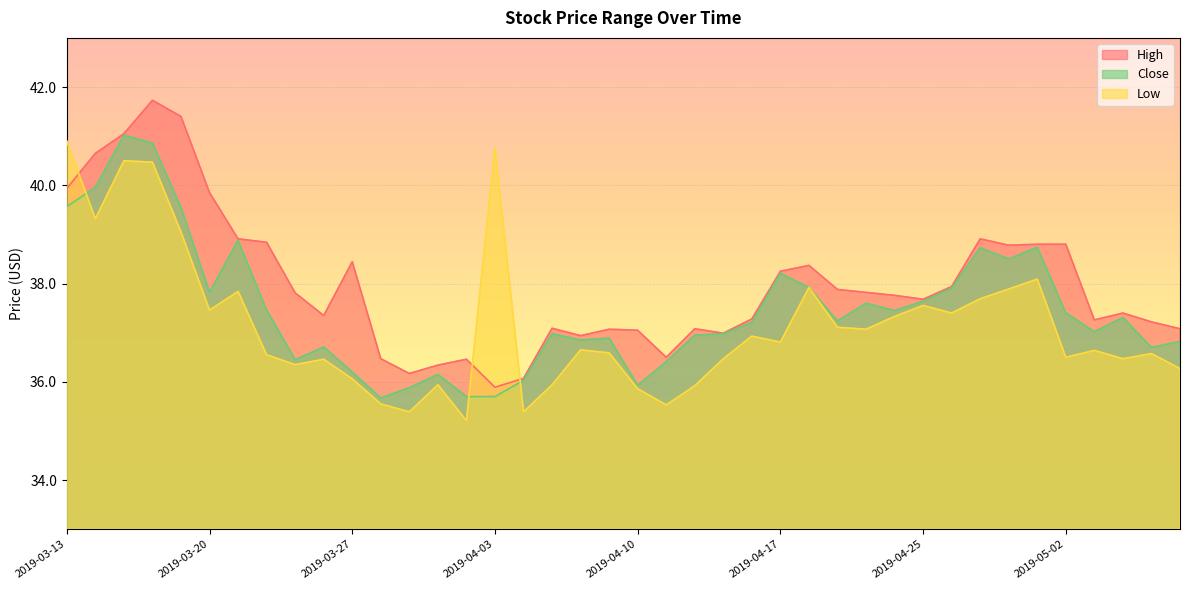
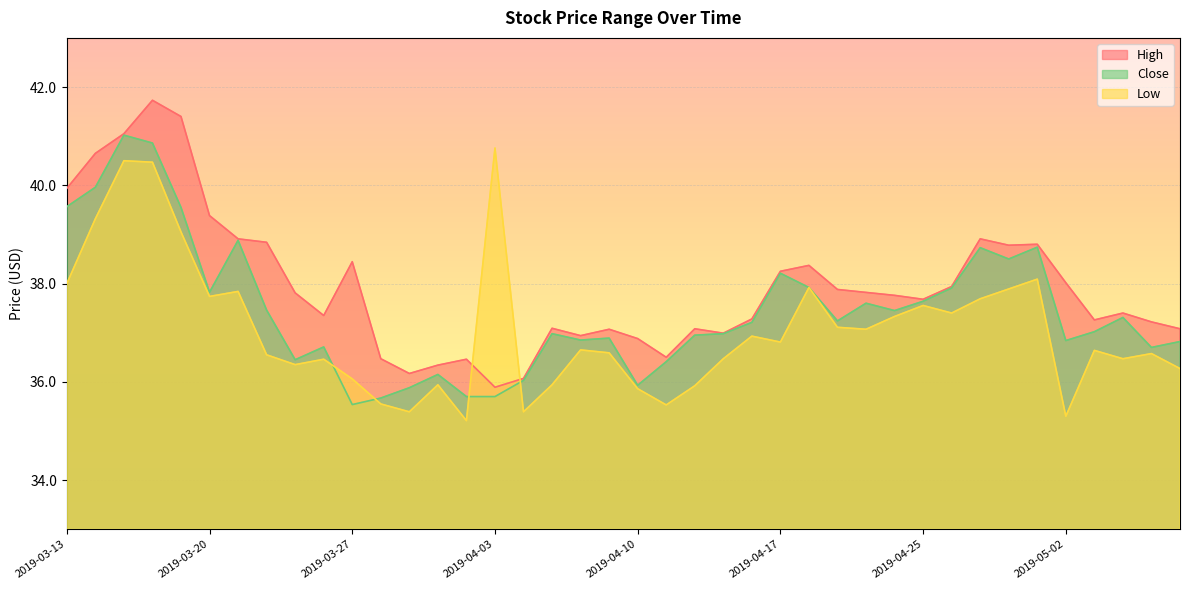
Low, 2019-03-13: 40.9 -> 38.0
High, 2019-03-20: 39.9 -> 39.4
Low, 2019-03-20: 37.5 -> 37.7
Close, 2019-03-27: 36.2 -> 35.5
High, 2019-04-10: 37.0 -> 36.9
High, 2019-05-02: 38.8 -> 38.0
Close, 2019-05-02: 37.4 -> 36.8
Low, 2019-05-02: 36.5 -> 35.3
